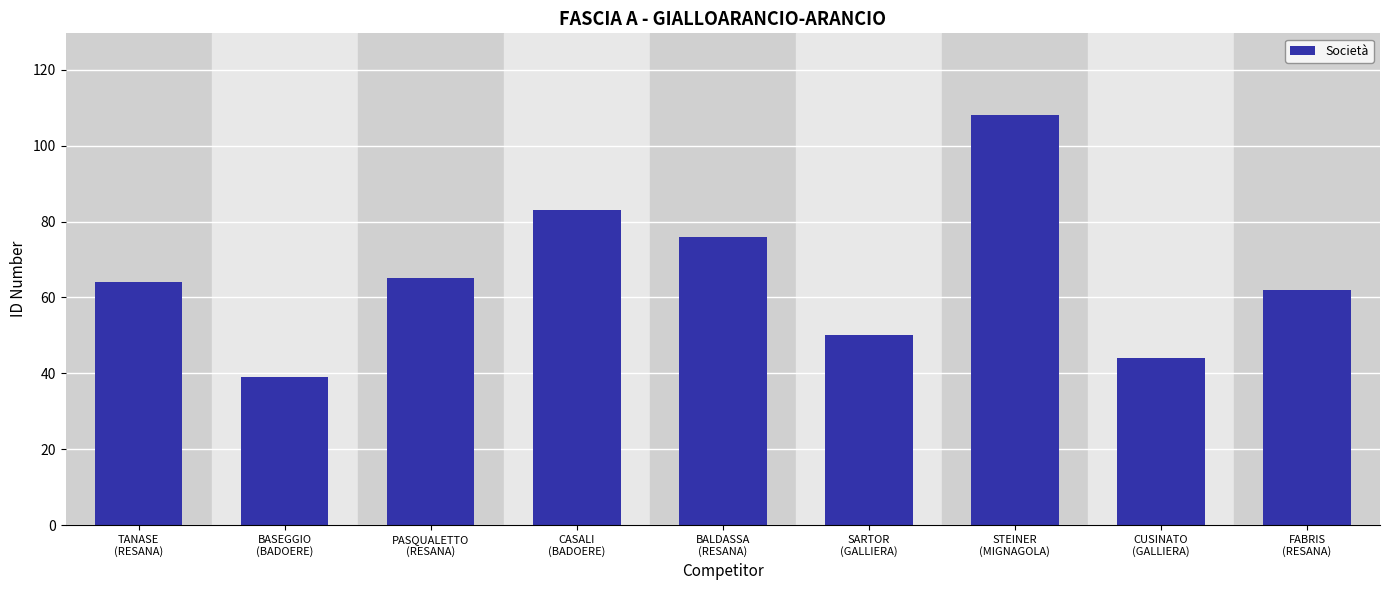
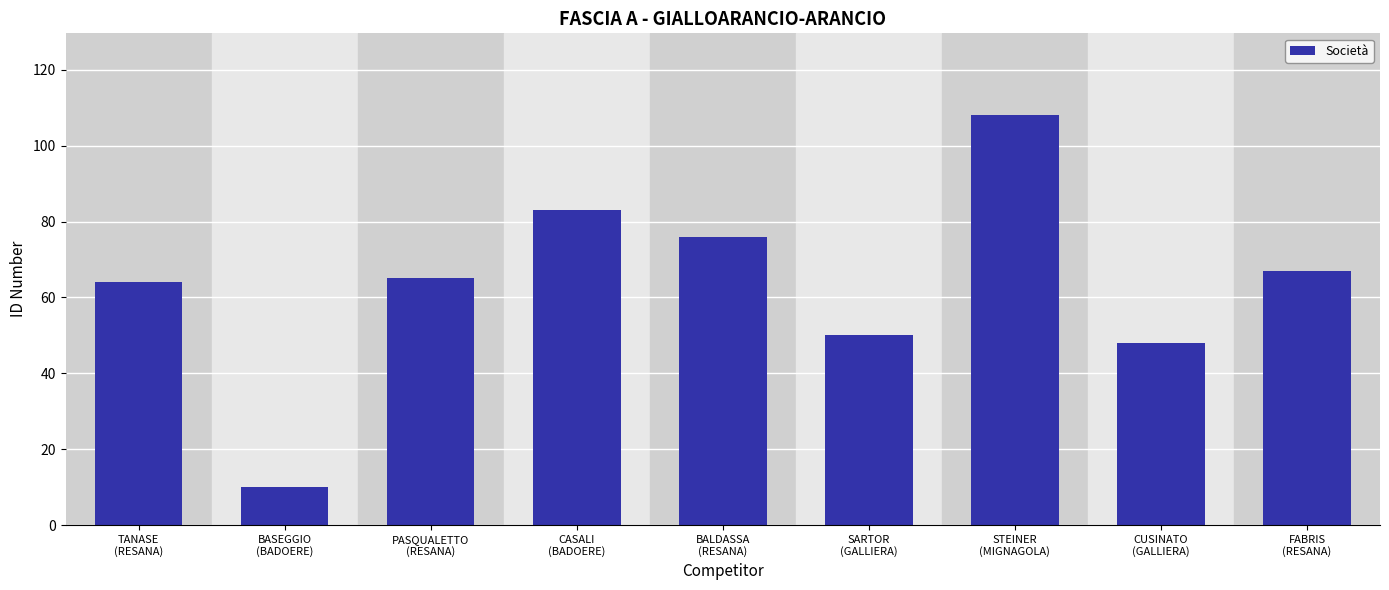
BASEGGIO (BADOERE): 39 -> 10
CUSINATO (GALLIERA): 44 -> 48
FABRIS (RESANA): 62 -> 67
